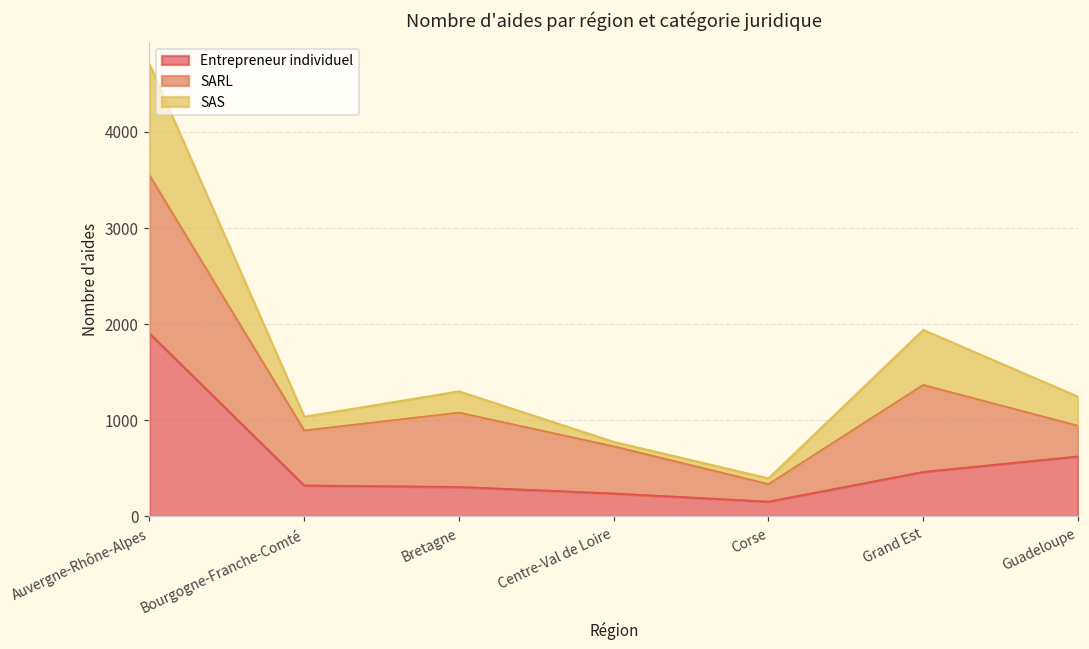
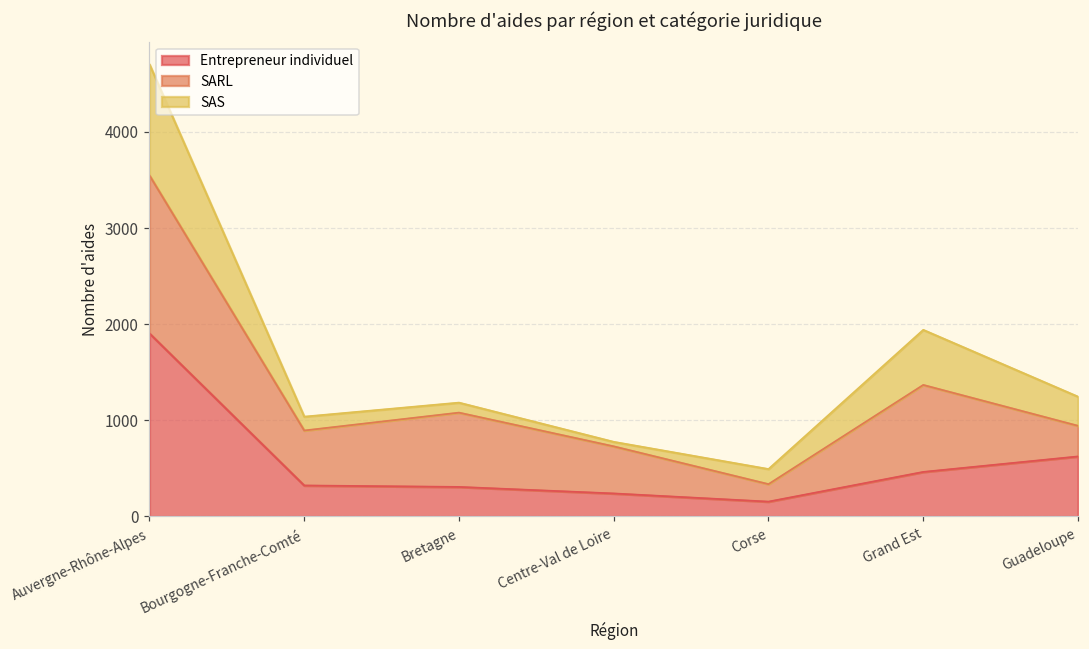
SAS, Bretagne: 200 -> 100
SAS, Corse: 100 -> 200
